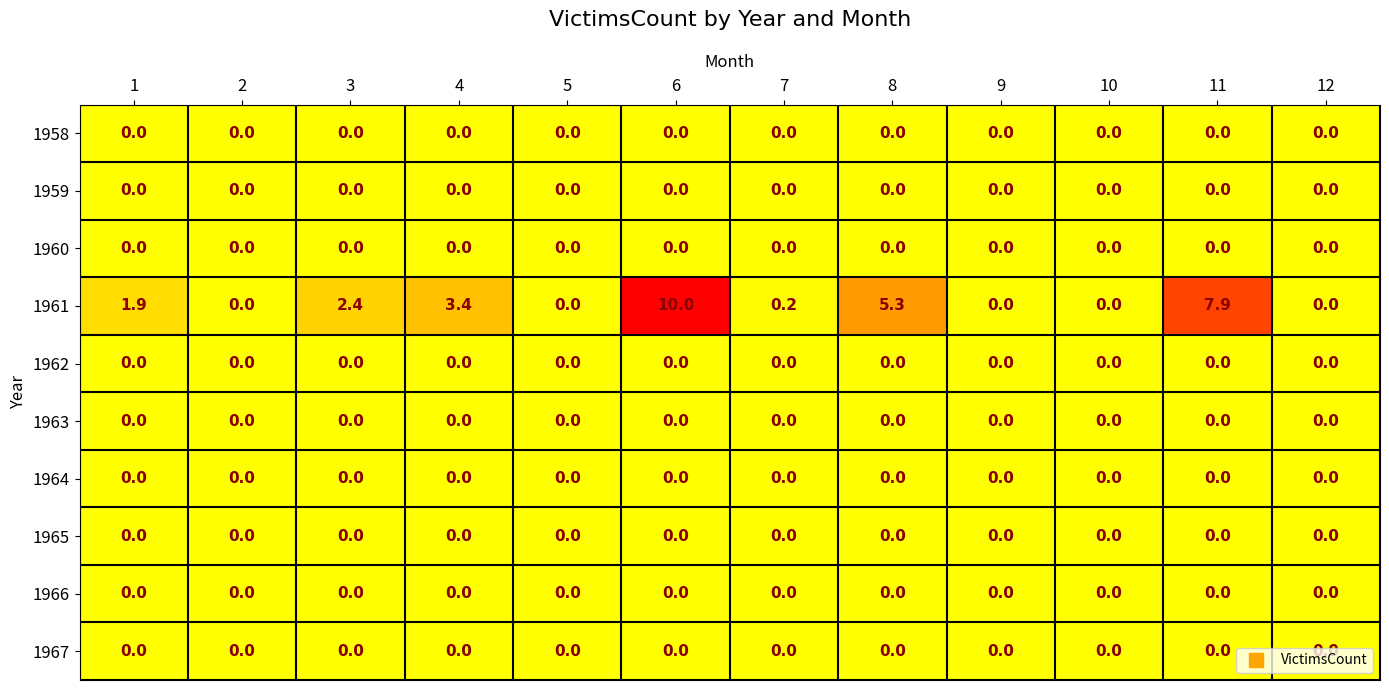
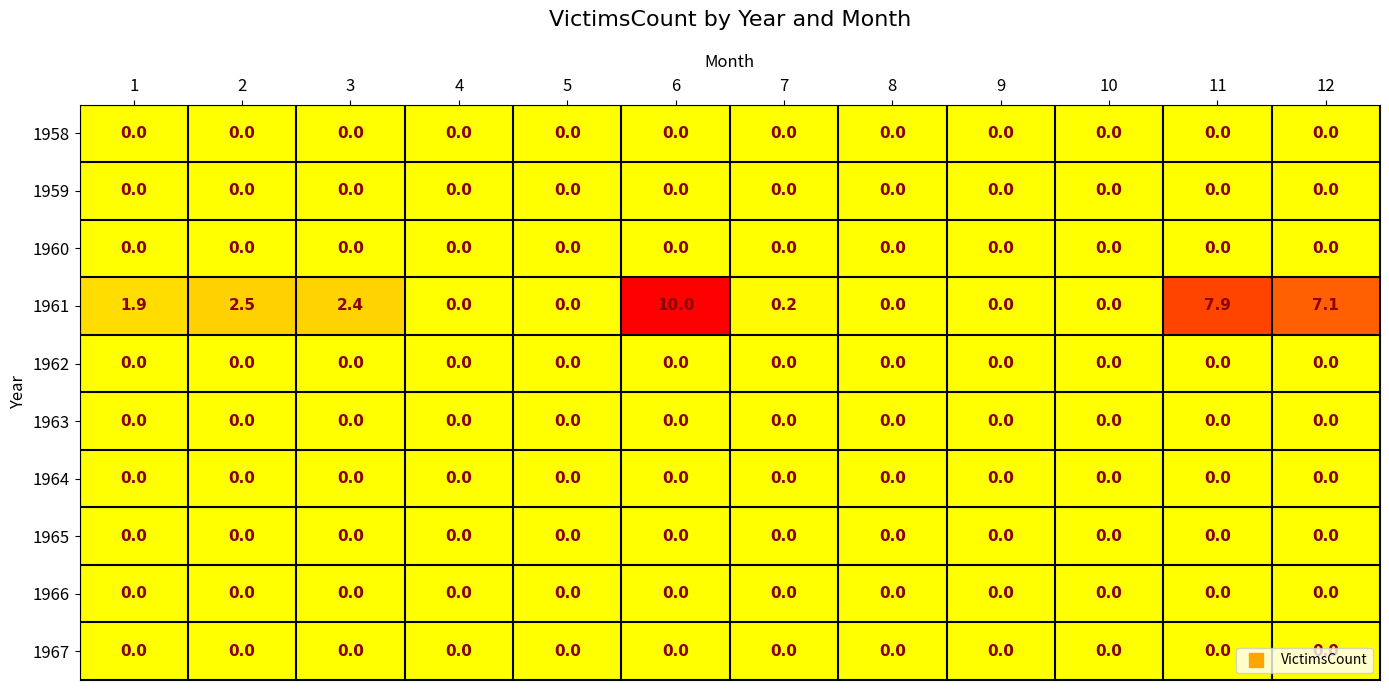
1961, 2: 0.0 -> 2.5
1961, 4: 3.4 -> 0.0
1961, 8: 5.3 -> 0.0
1961, 12: 0.0 -> 7.1
